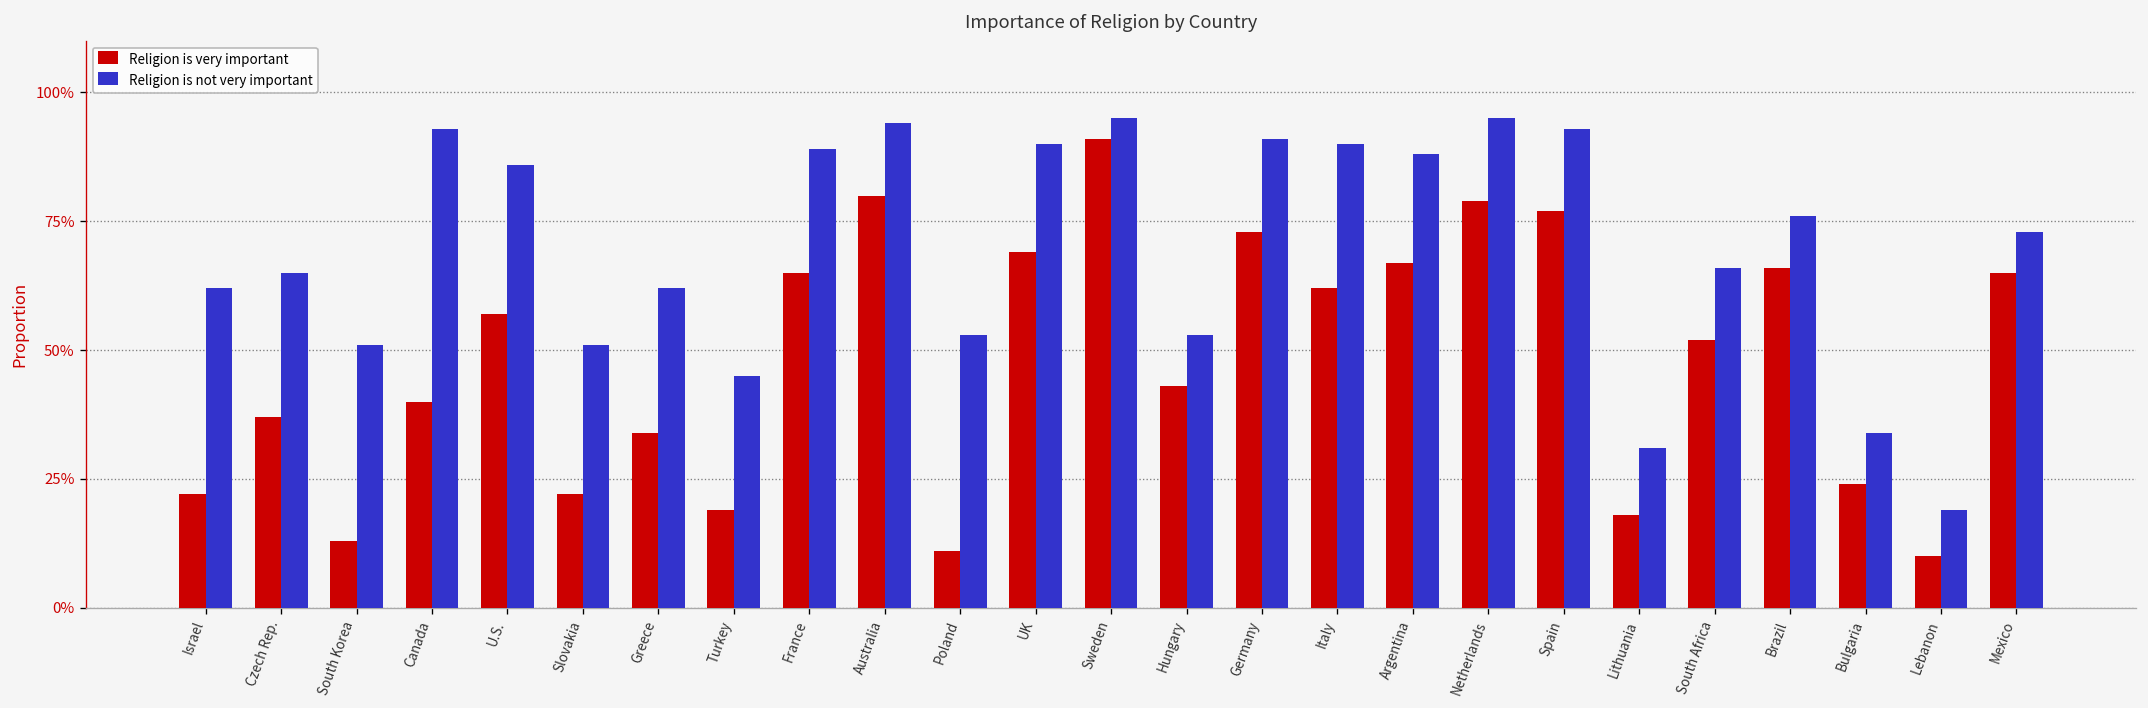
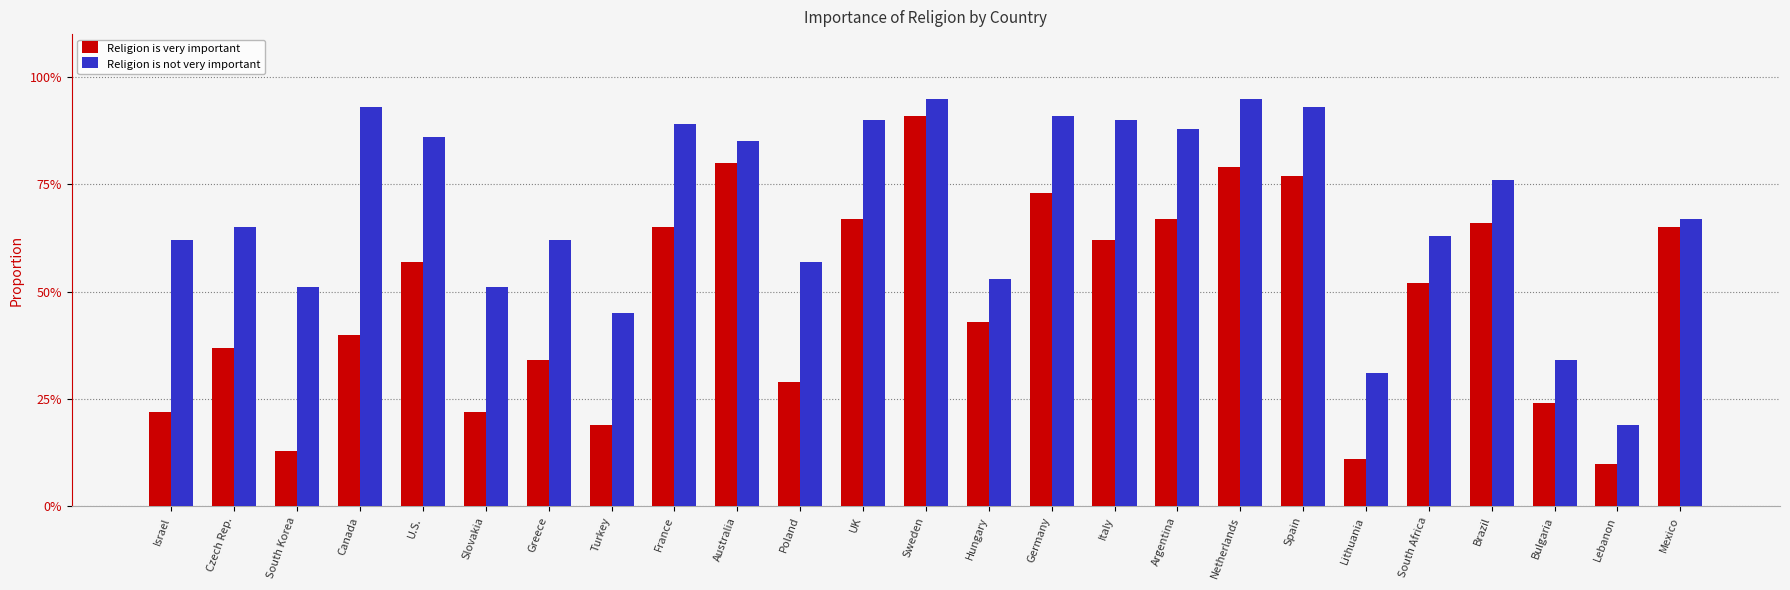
Religion is not very important, Australia: 94% -> 85%
Religion is very important, Poland: 11% -> 29%
Religion is not very important, Poland: 53% -> 57%
Religion is very important, UK: 69% -> 67%
Religion is very important, Lithuania: 18% -> 11%
Religion is not very important, South Africa: 66% -> 63%
Religion is not very important, Mexico: 73% -> 67%
